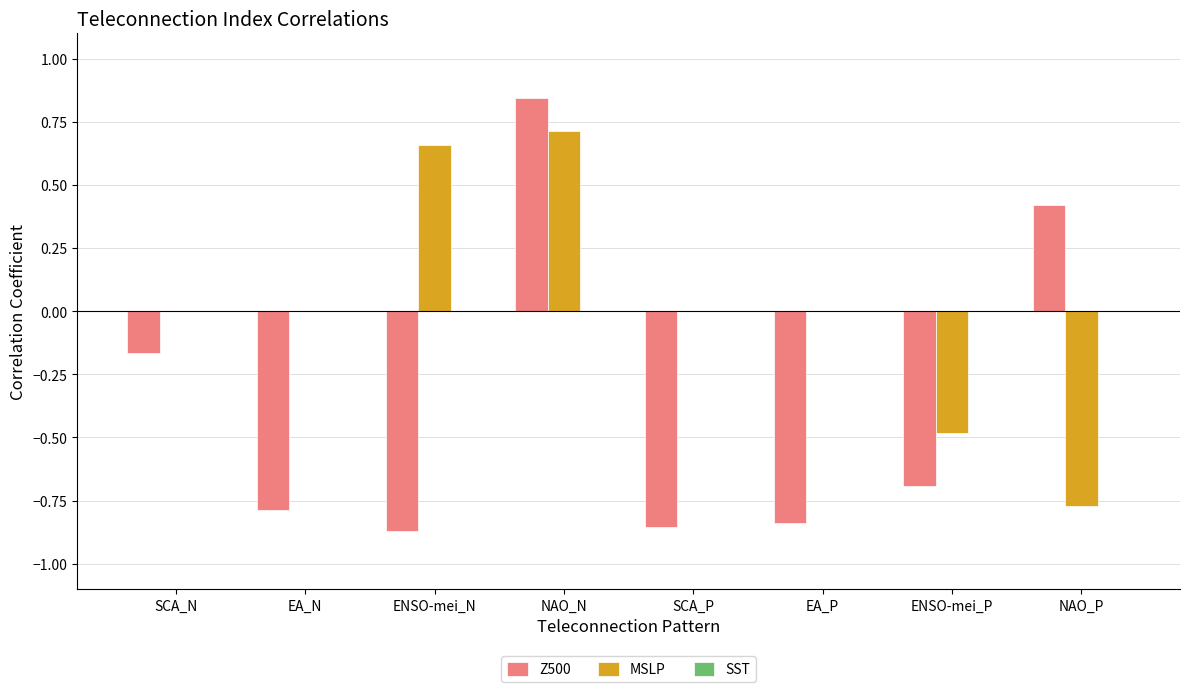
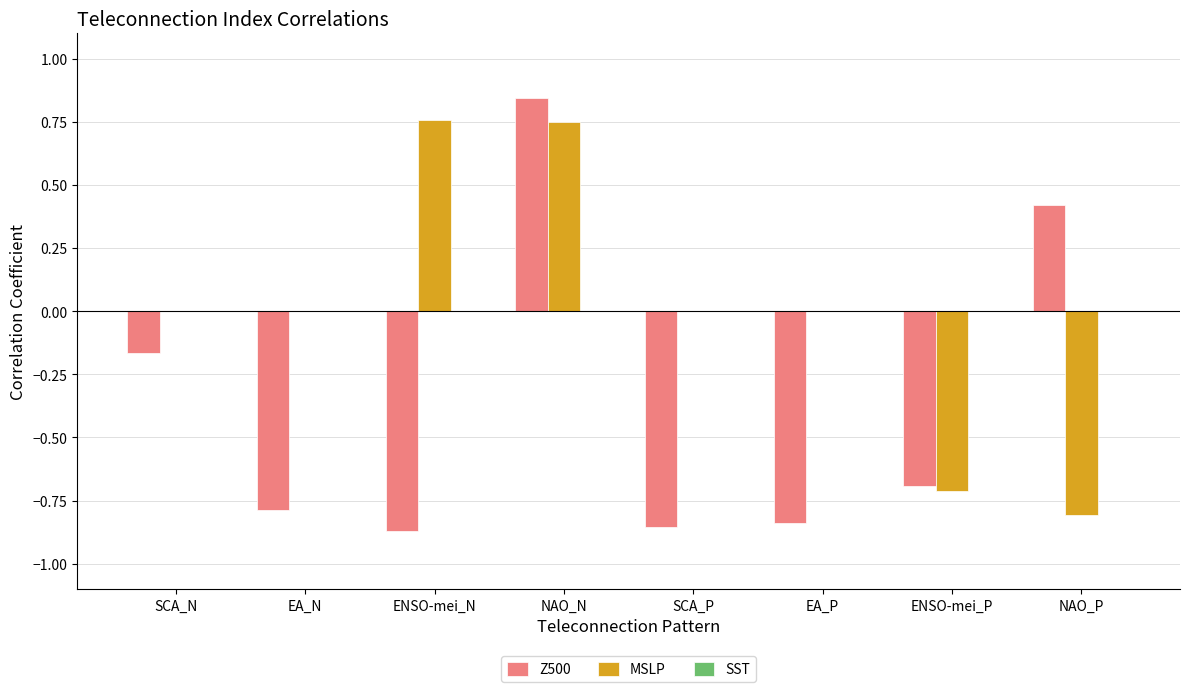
MSLP, ENSO-mei_N: 0.66 -> 0.76
MSLP, NAO_N: 0.71 -> 0.75
MSLP, ENSO-mei_P: -0.48 -> -0.71
MSLP, NAO_P: -0.77 -> -0.81
